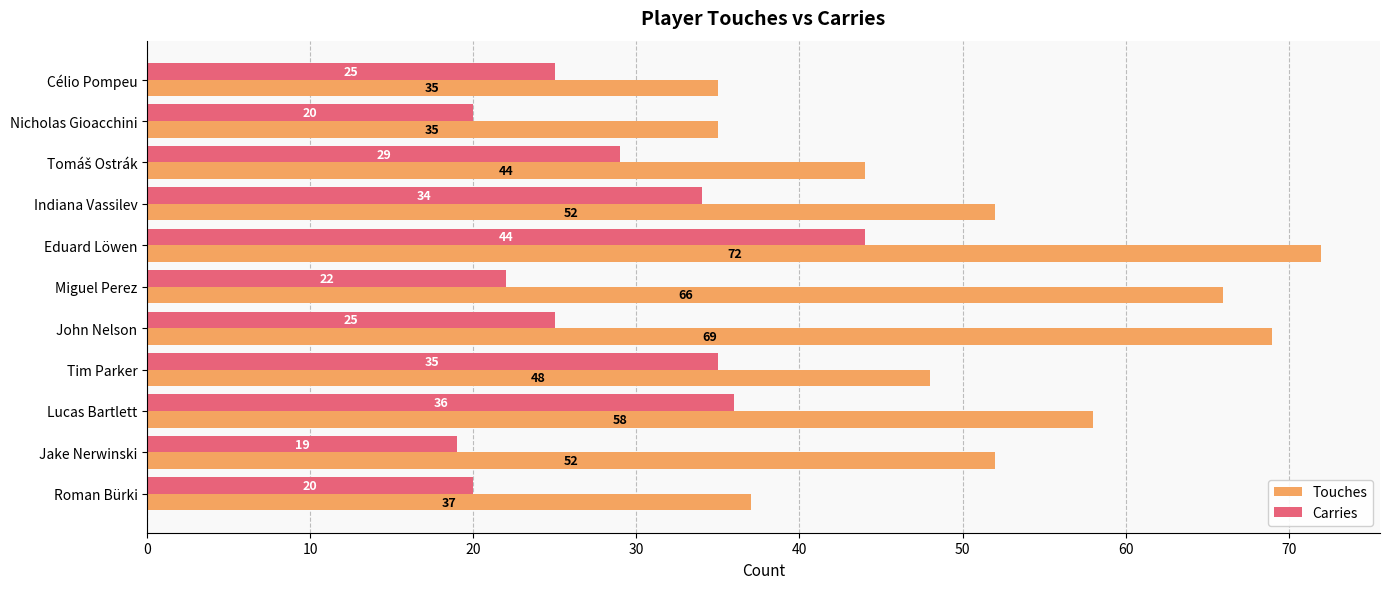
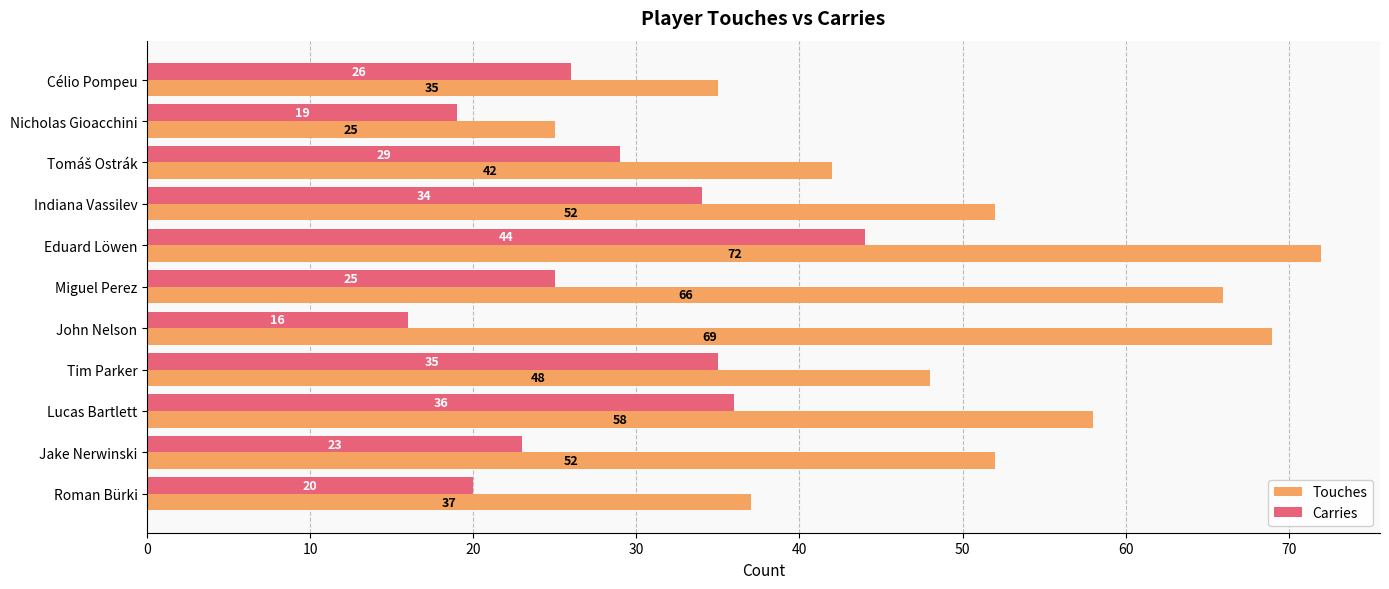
Carries, Célio Pompeu: 25 -> 26
Carries, Nicholas Gioacchini: 20 -> 19
Touches, Nicholas Gioacchini: 35 -> 25
Touches, Tomáš Ostrák: 44 -> 42
Carries, Miguel Perez: 22 -> 25
Carries, John Nelson: 25 -> 16
Carries, Jake Nerwinski: 19 -> 23
